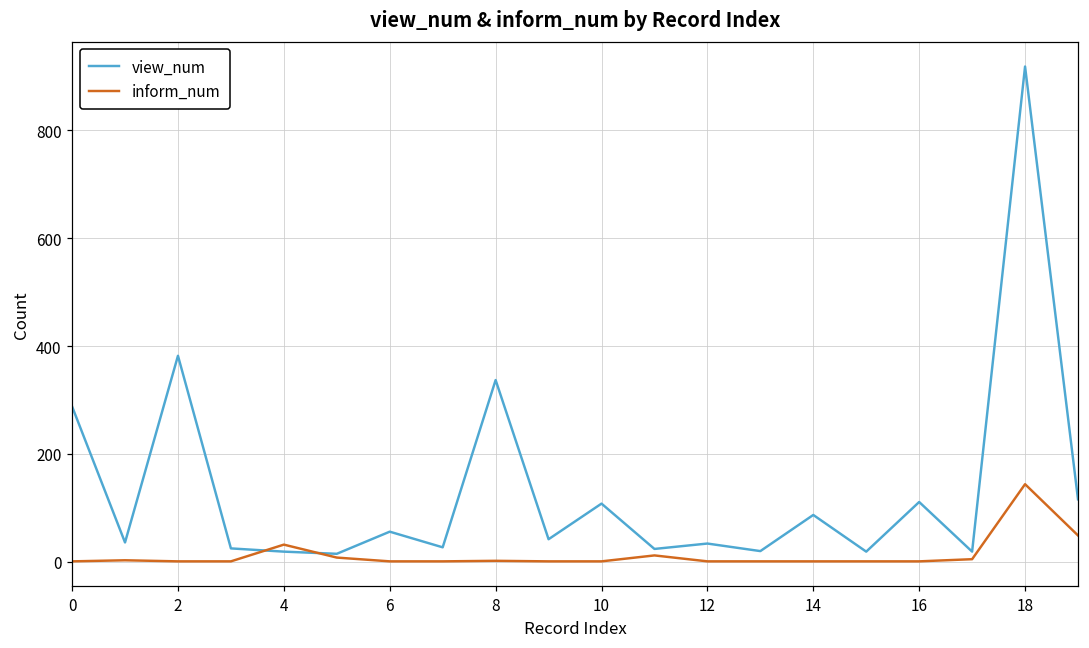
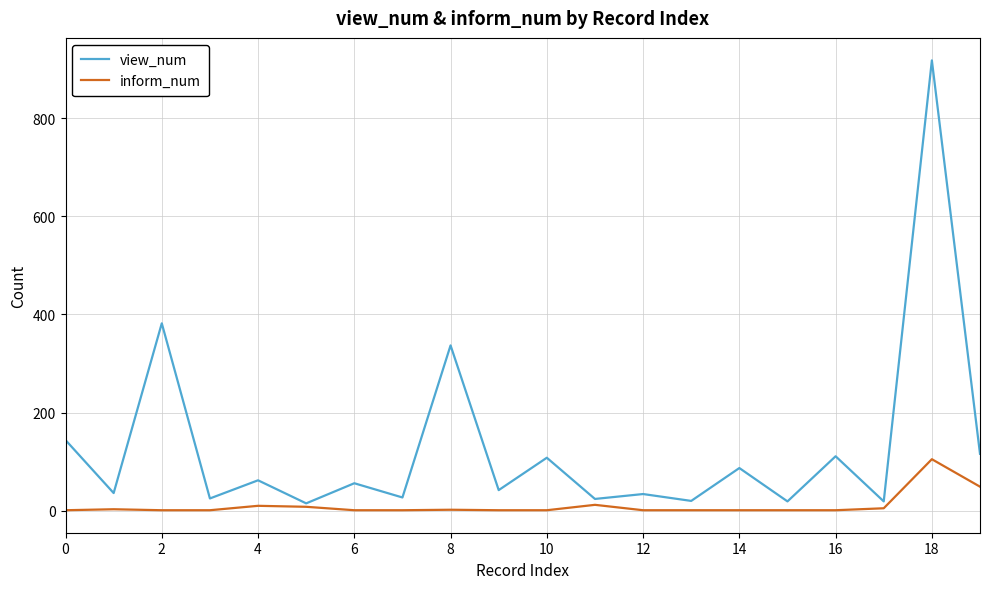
view_num, 0: 290 -> 140
view_num, 4: 20 -> 60
inform_num, 4: 30 -> 10
inform_num, 18: 140 -> 110
